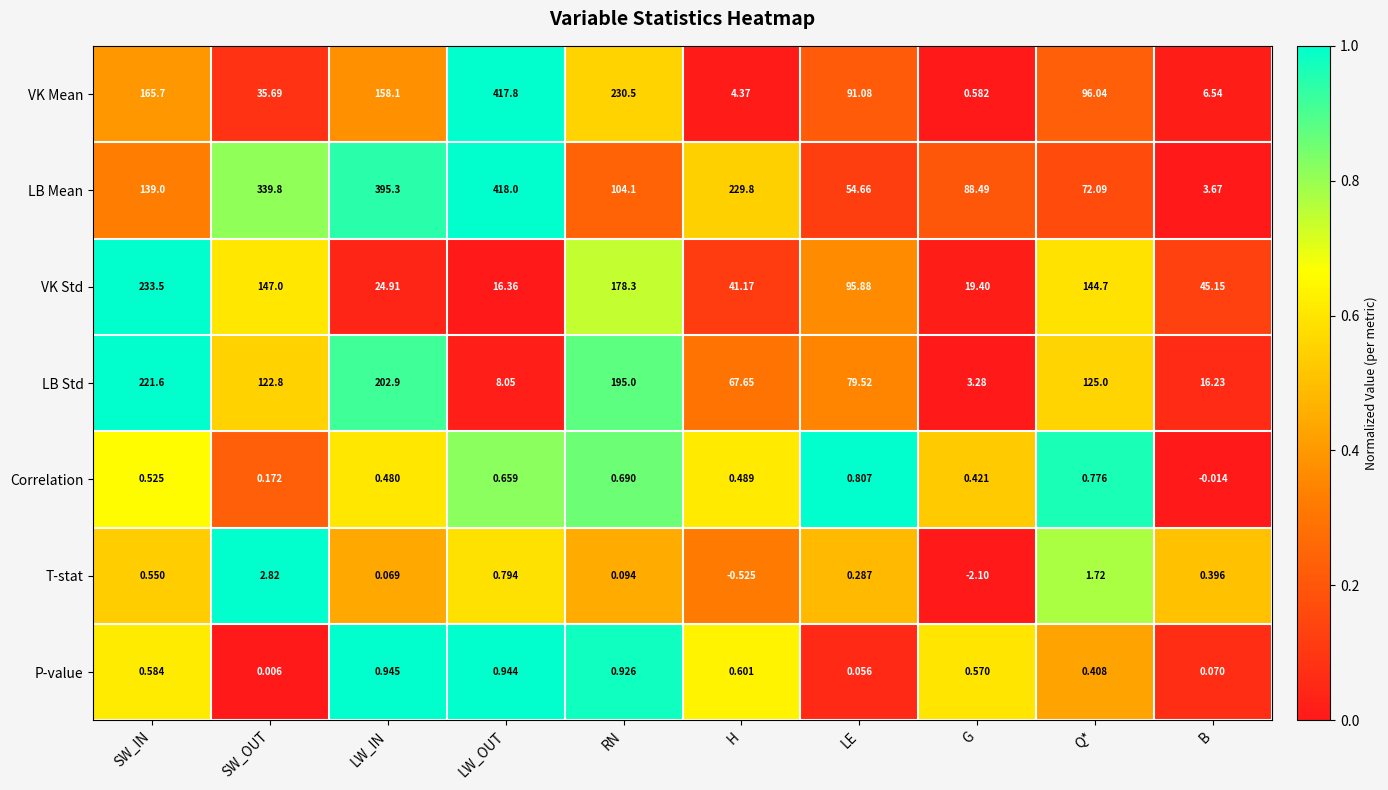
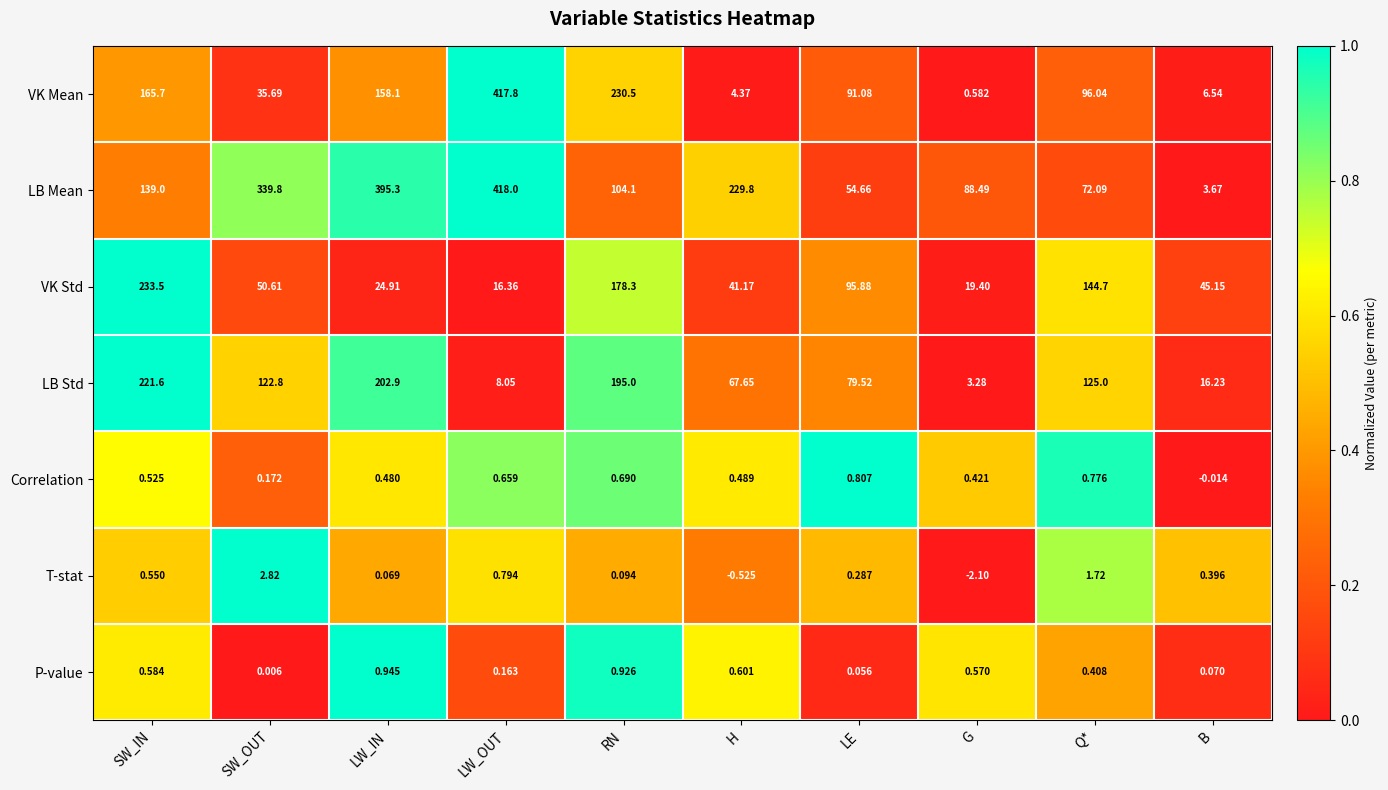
VK Std, SW_OUT: 147.0 -> 50.61
P-value, LW_OUT: 0.944 -> 0.163
